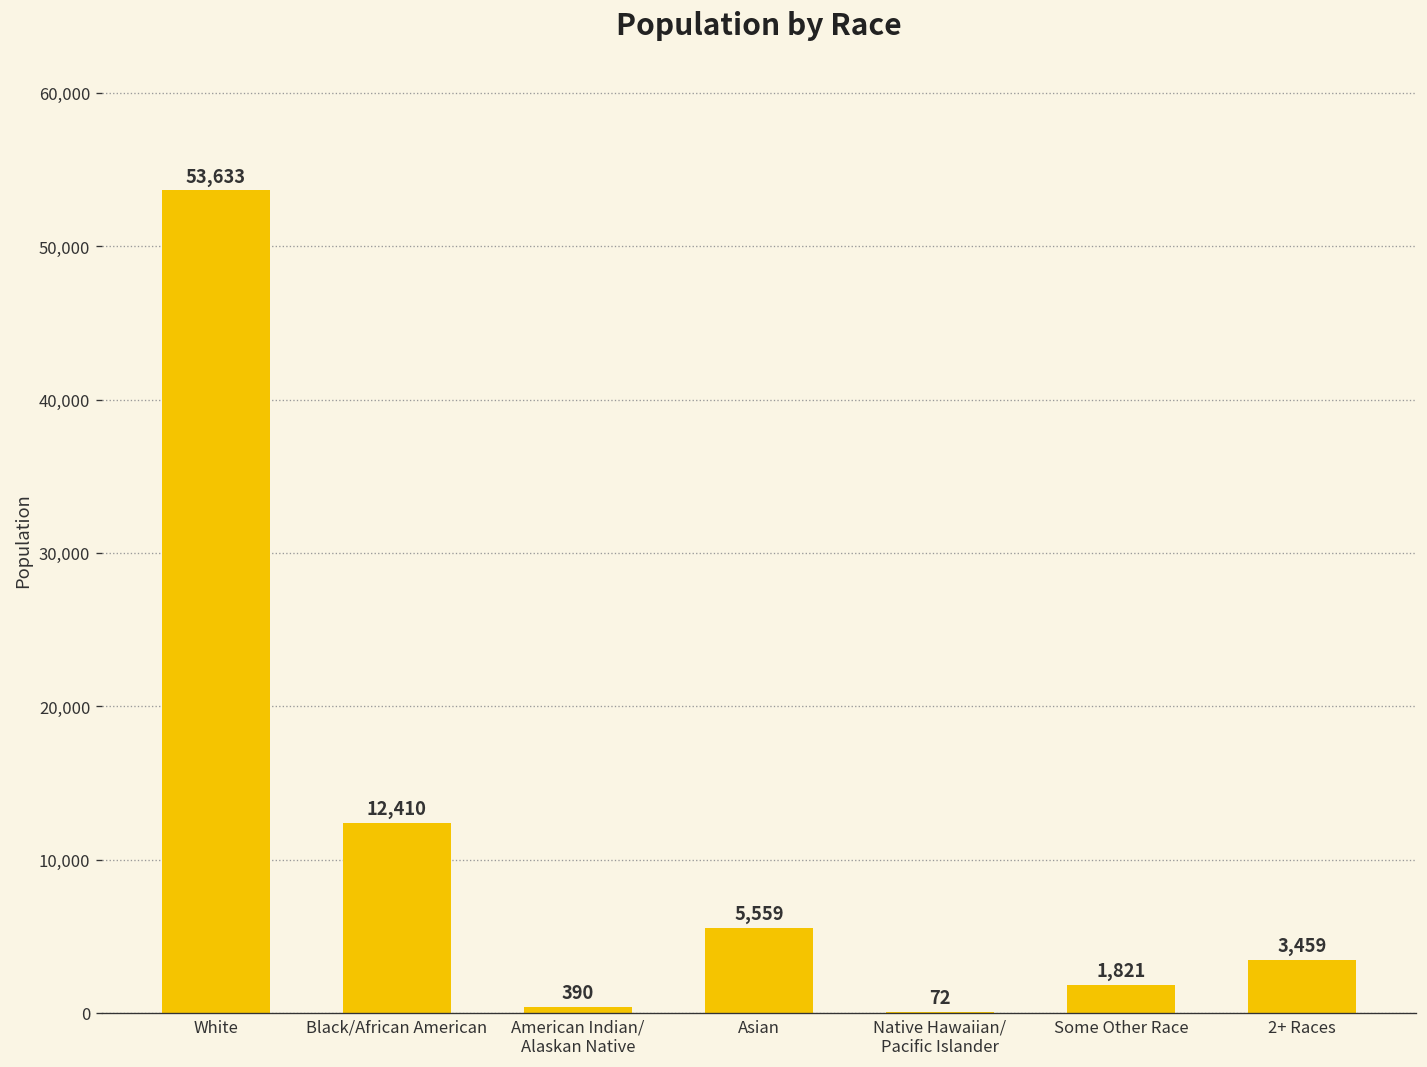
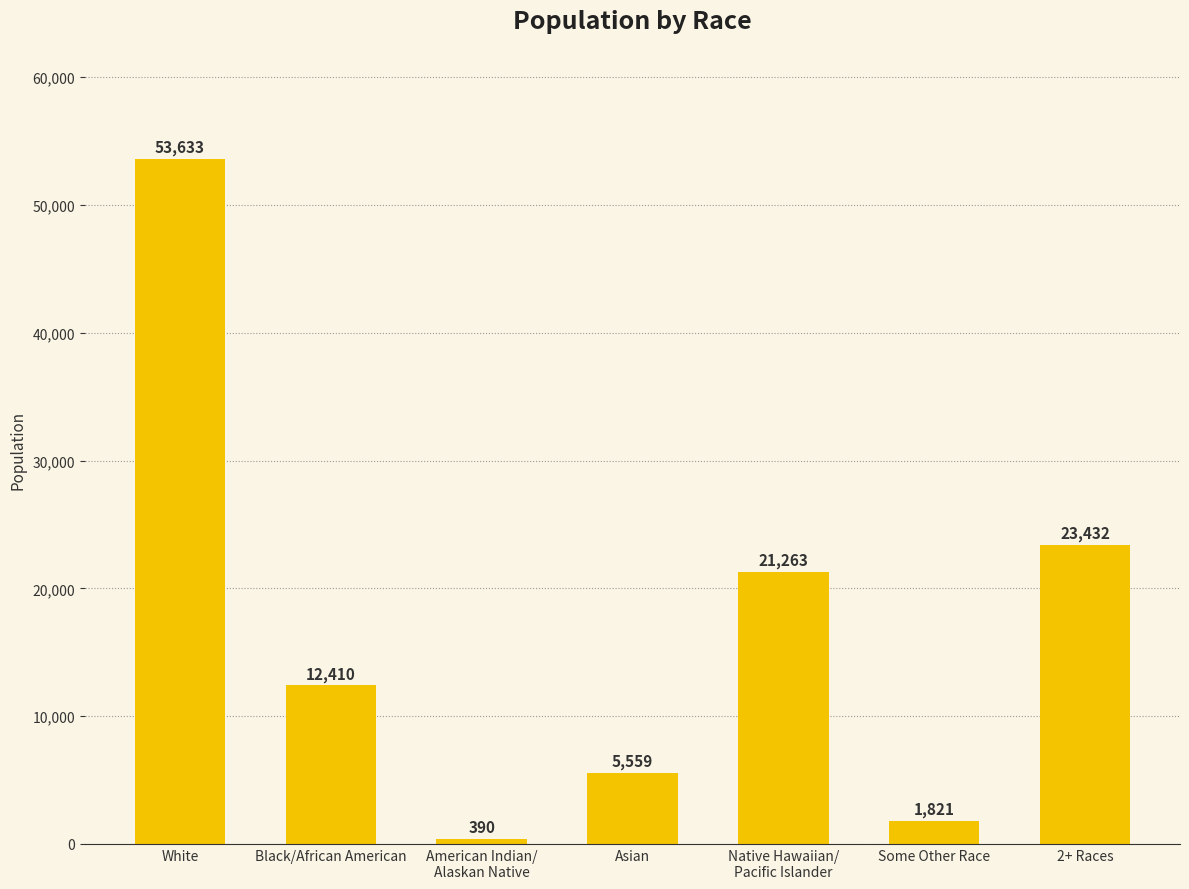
Native Hawaiian/ Pacific Islander: 72 -> 21,263
2+ Races: 3,459 -> 23,432
